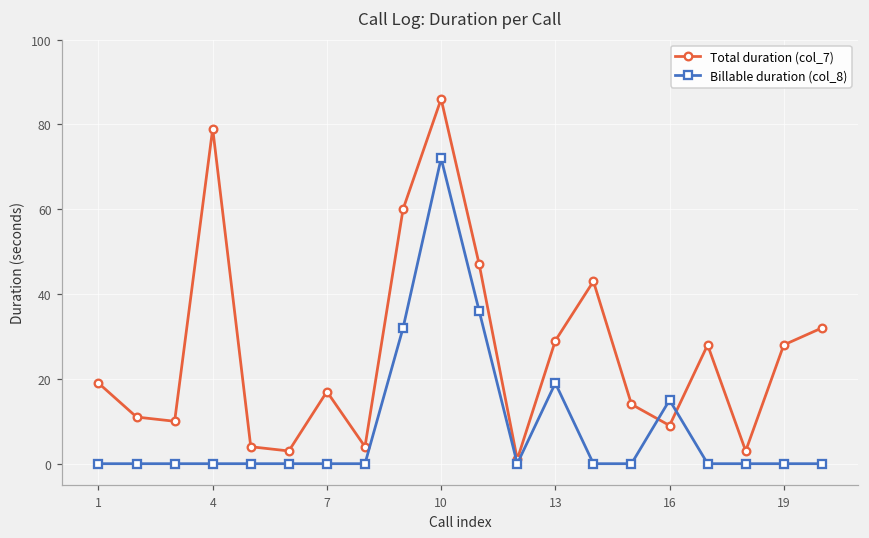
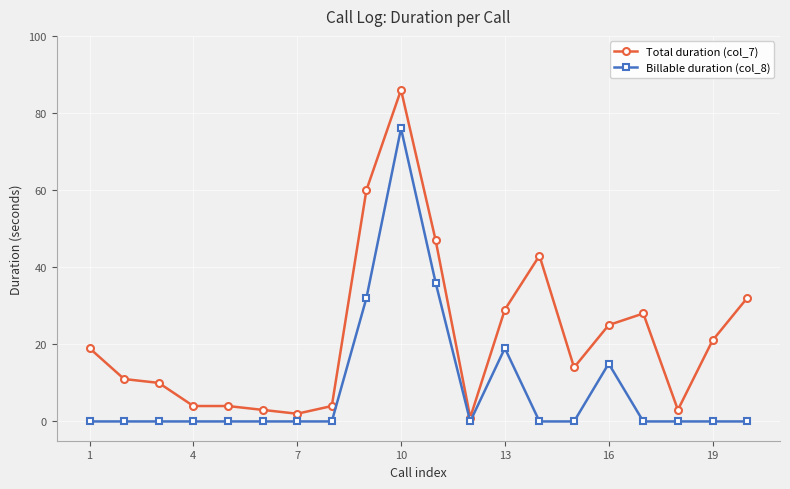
Total duration (col_7), 4: 79 -> 4
Total duration (col_7), 7: 17 -> 2
Billable duration (col_8), 10: 72 -> 76
Total duration (col_7), 16: 9 -> 25
Total duration (col_7), 19: 28 -> 21
